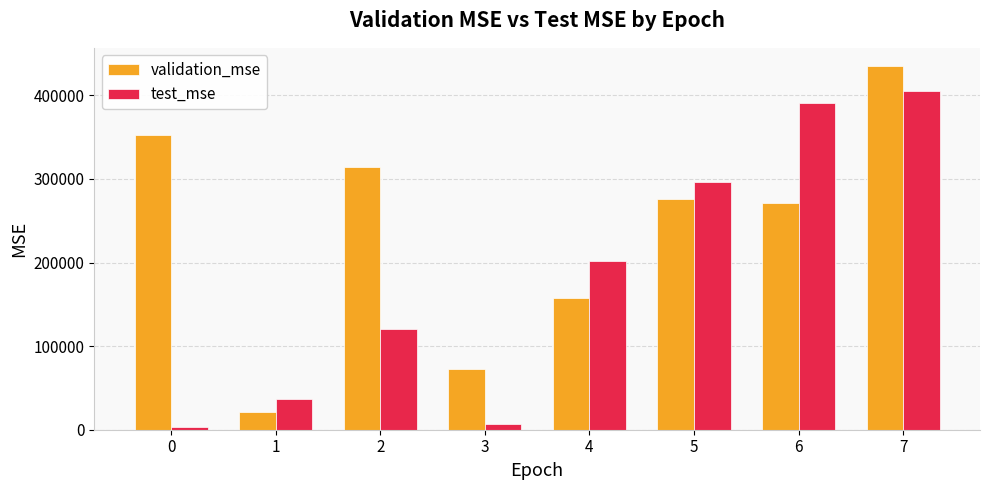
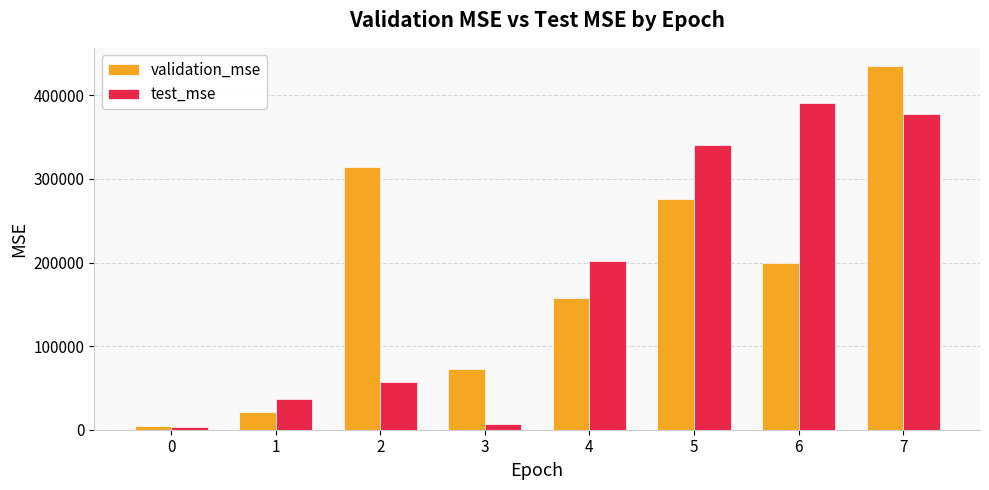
validation_mse, 0: 350000 -> 0
test_mse, 2: 120000 -> 60000
test_mse, 5: 300000 -> 340000
validation_mse, 6: 270000 -> 200000
test_mse, 7: 410000 -> 380000
